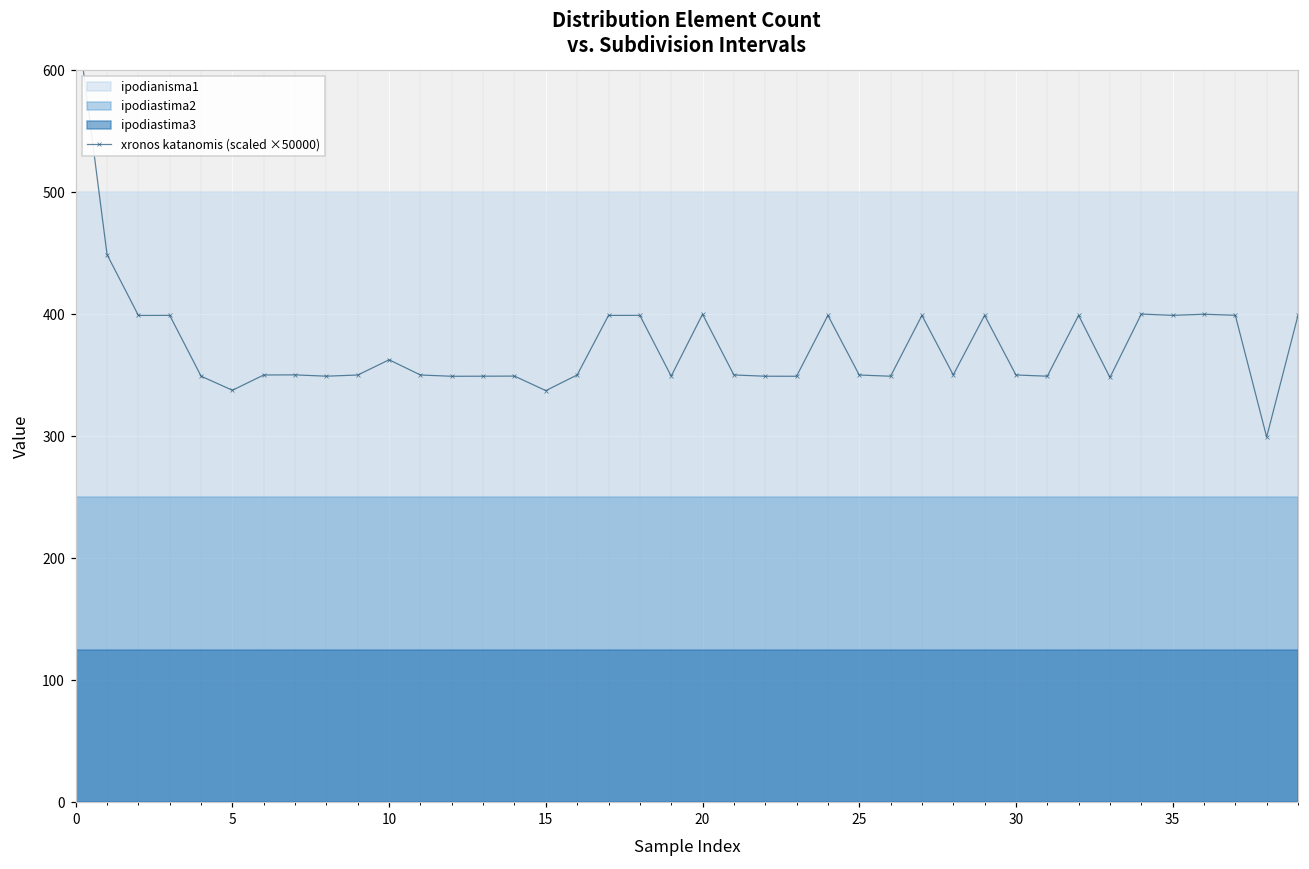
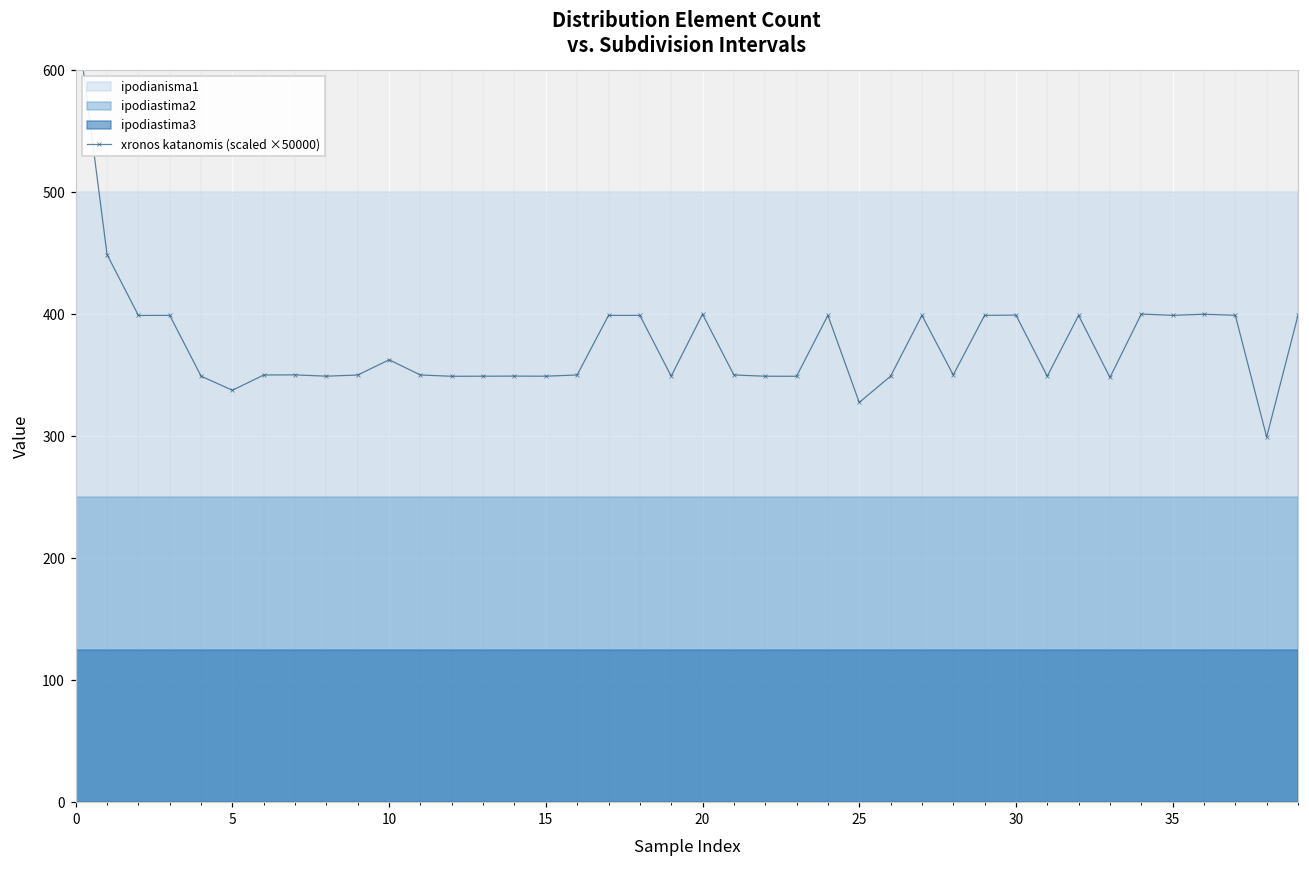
xronos katanomis (scaled ×50000), 15: 337 -> 349
xronos katanomis (scaled ×50000), 25: 350 -> 328
xronos katanomis (scaled ×50000), 30: 350 -> 399
